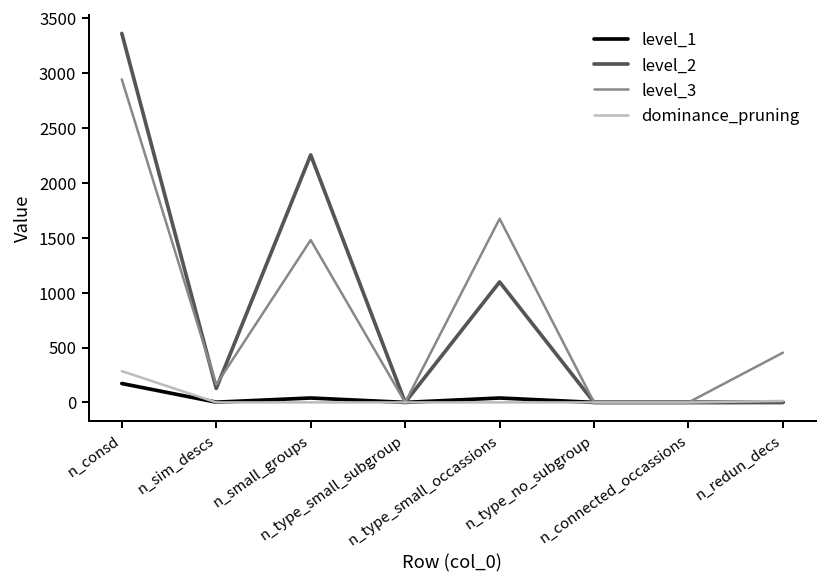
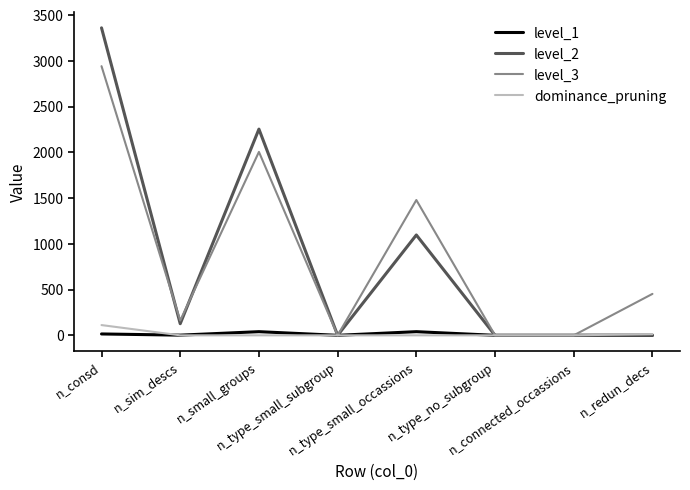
level_1, n_consd: 200 -> 0
dominance_pruning, n_consd: 300 -> 100
level_3, n_small_groups: 1500 -> 2000
level_3, n_type_small_occassions: 1700 -> 1500
